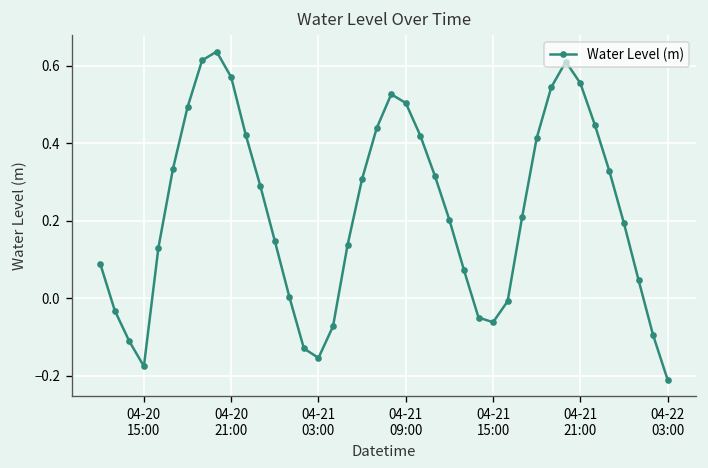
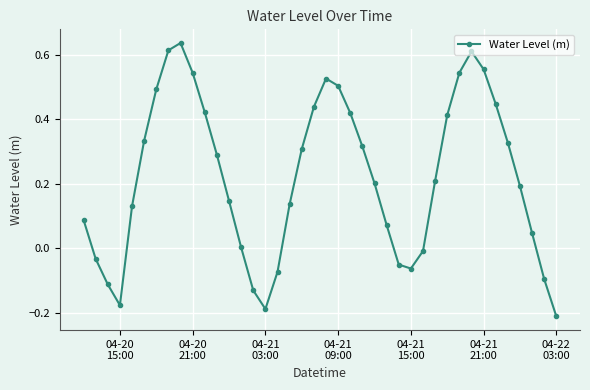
04-20 21:00: 0.57 -> 0.54
04-21 03:00: -0.15 -> -0.19
